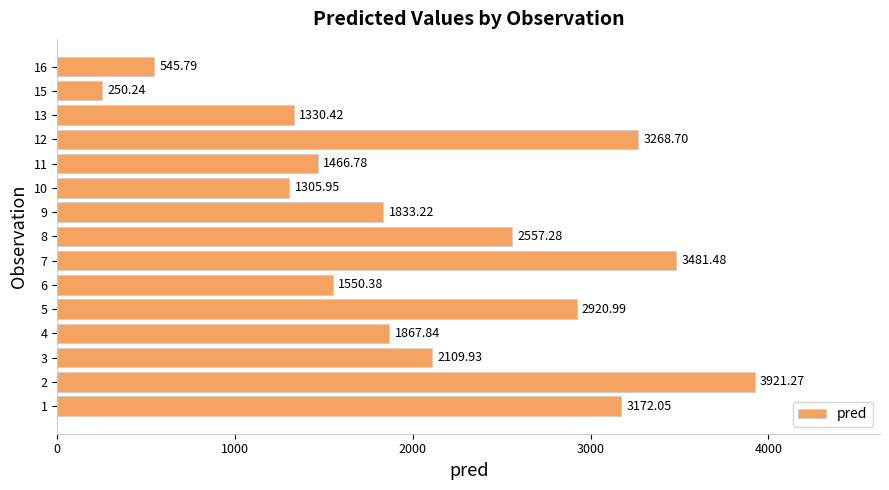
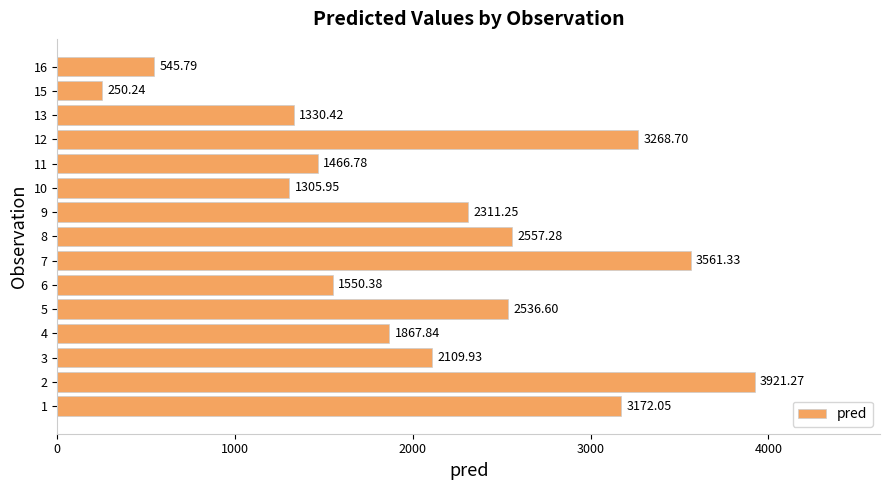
9: 1833.22 -> 2311.25
7: 3481.48 -> 3561.33
5: 2920.99 -> 2536.60
